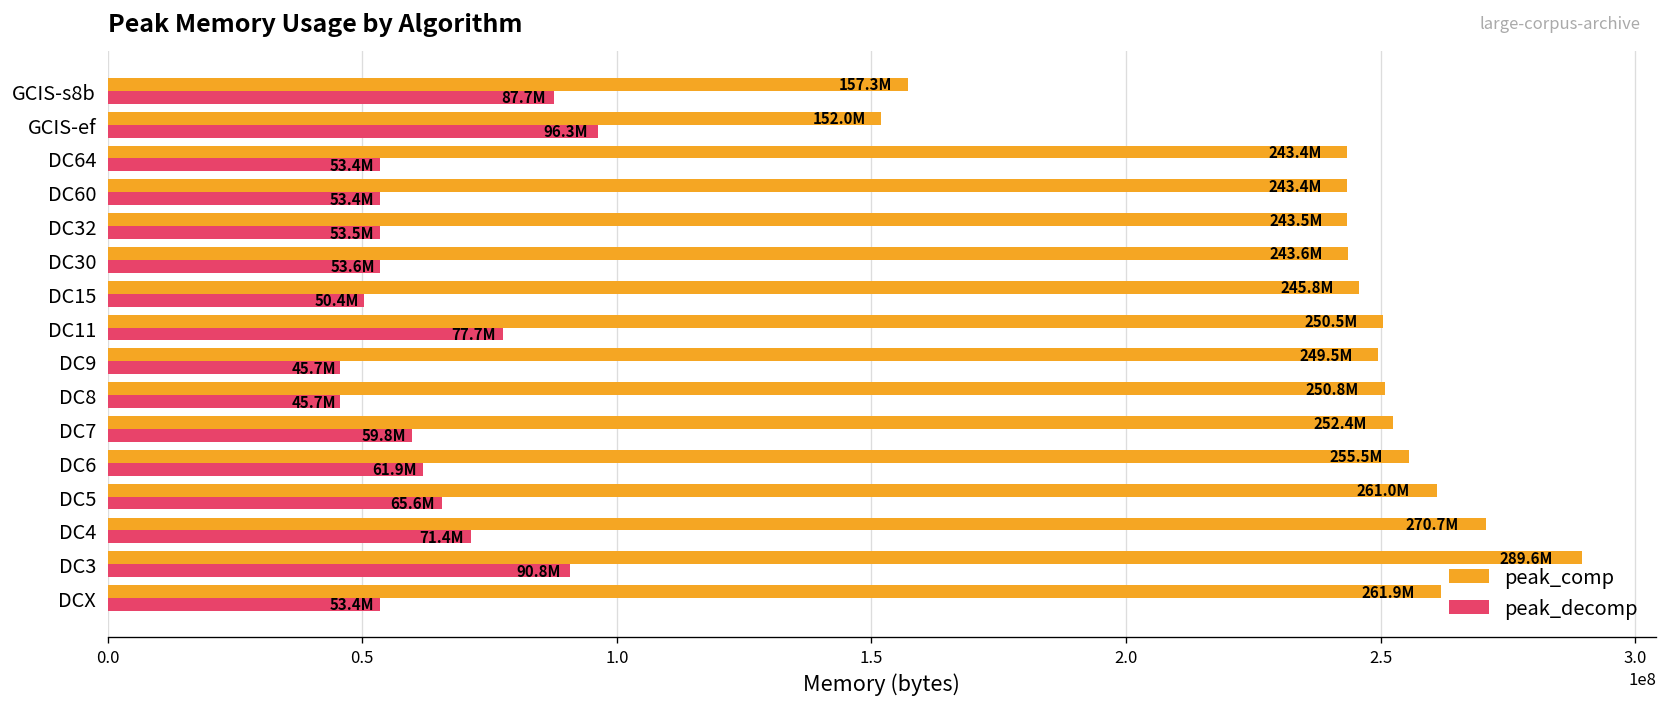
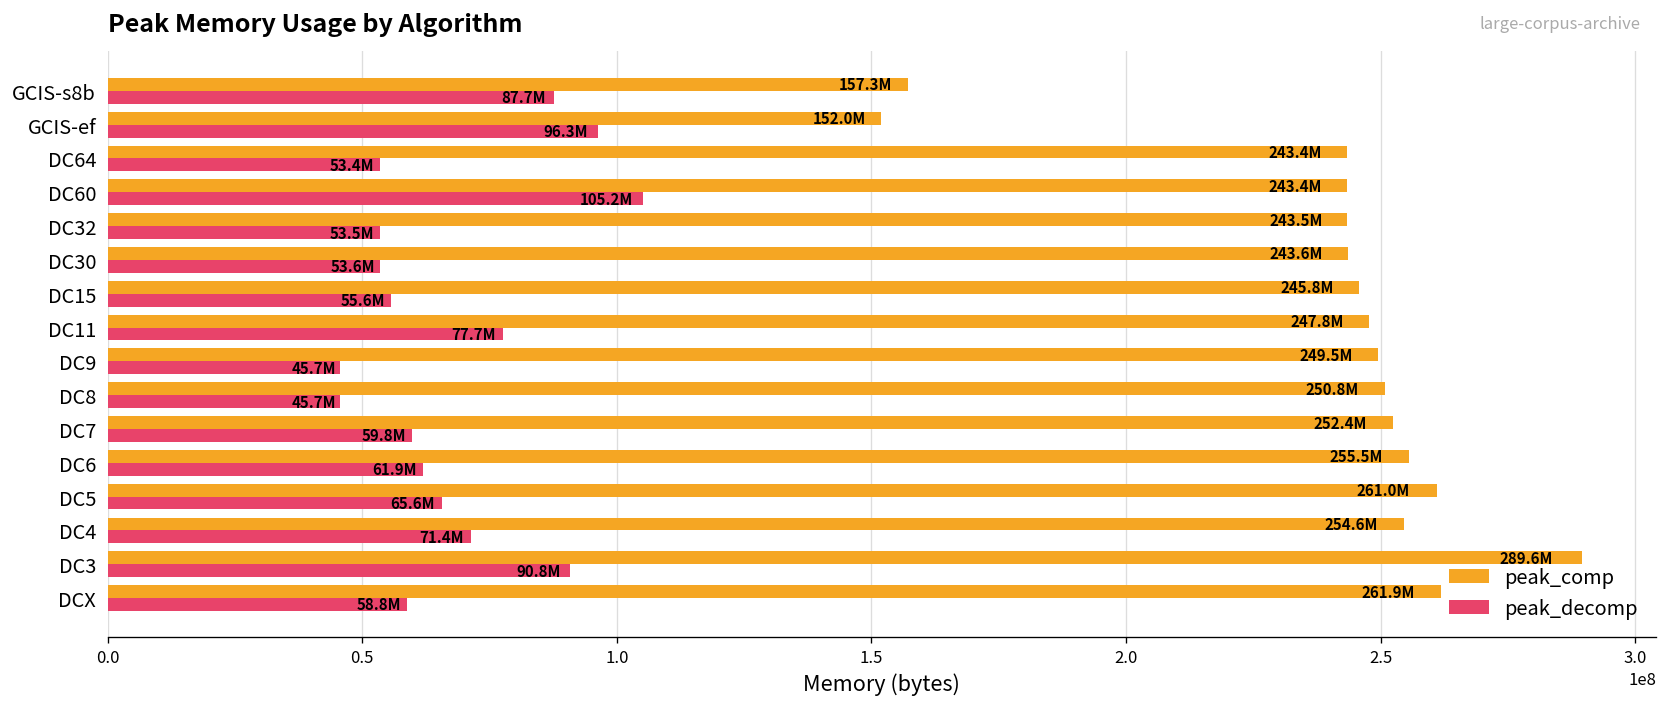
peak_decomp, DC60: 53.4M -> 105.2M
peak_decomp, DC15: 50.4M -> 55.6M
peak_comp, DC11: 250.5M -> 247.8M
peak_comp, DC4: 270.7M -> 254.6M
peak_decomp, DCX: 53.4M -> 58.8M
